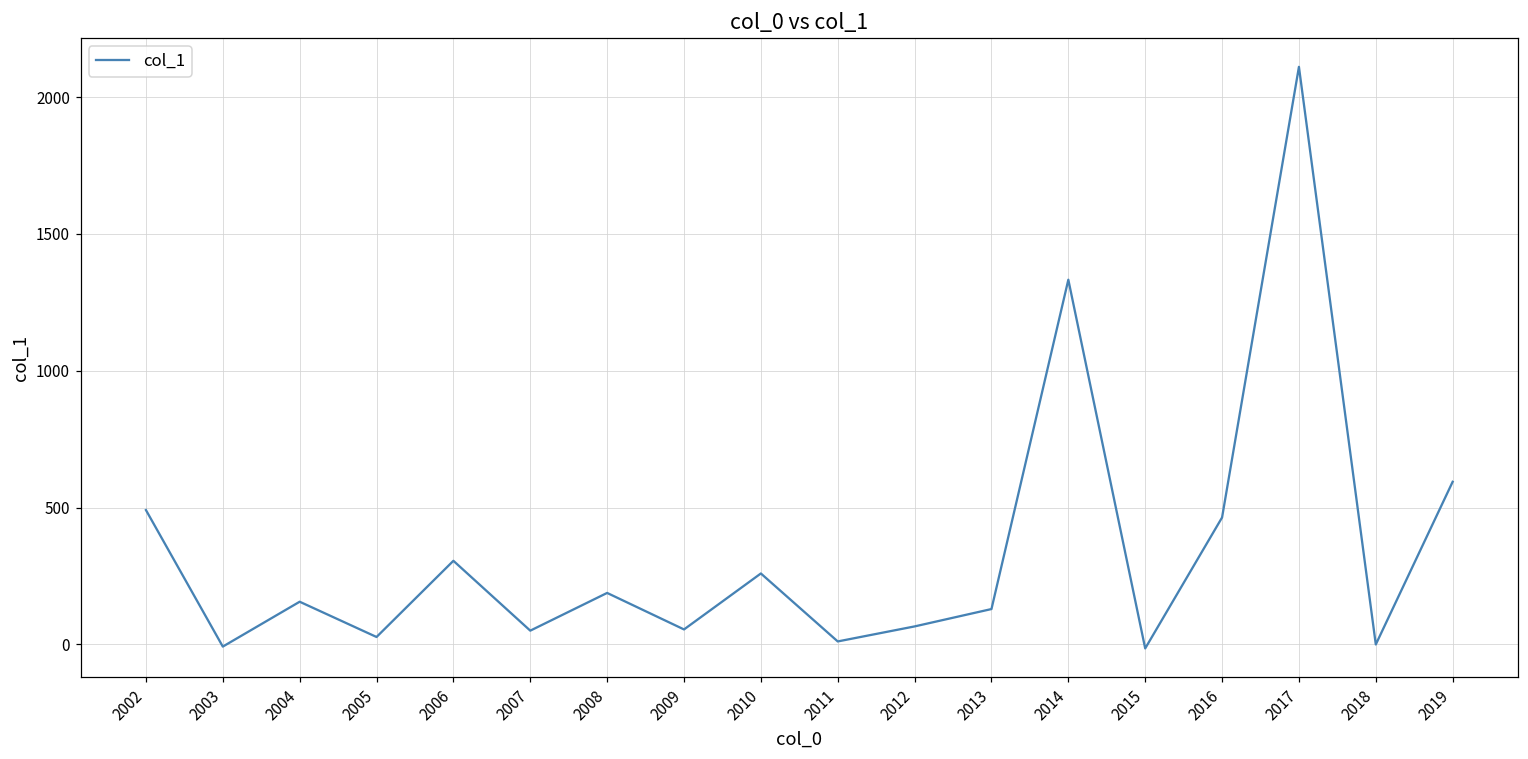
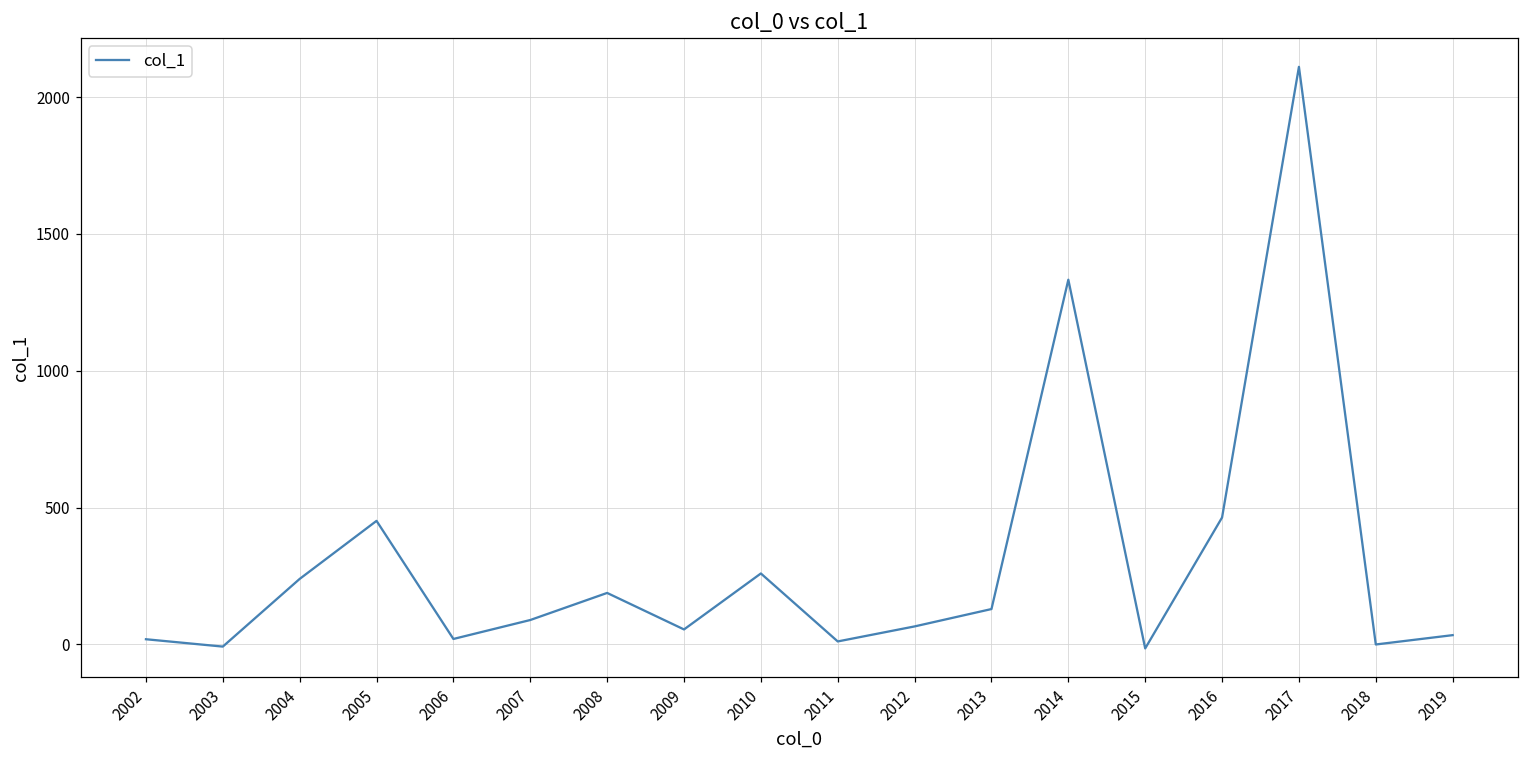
2002: 490 -> 20
2004: 160 -> 240
2005: 30 -> 450
2006: 310 -> 20
2007: 50 -> 90
2019: 590 -> 30
